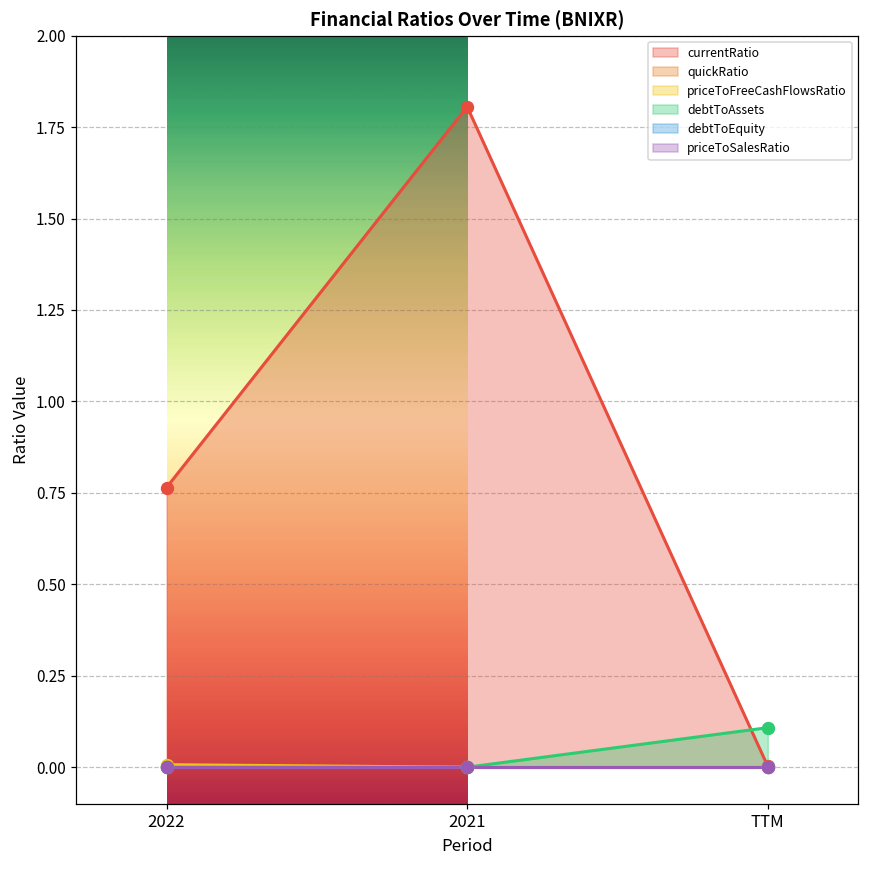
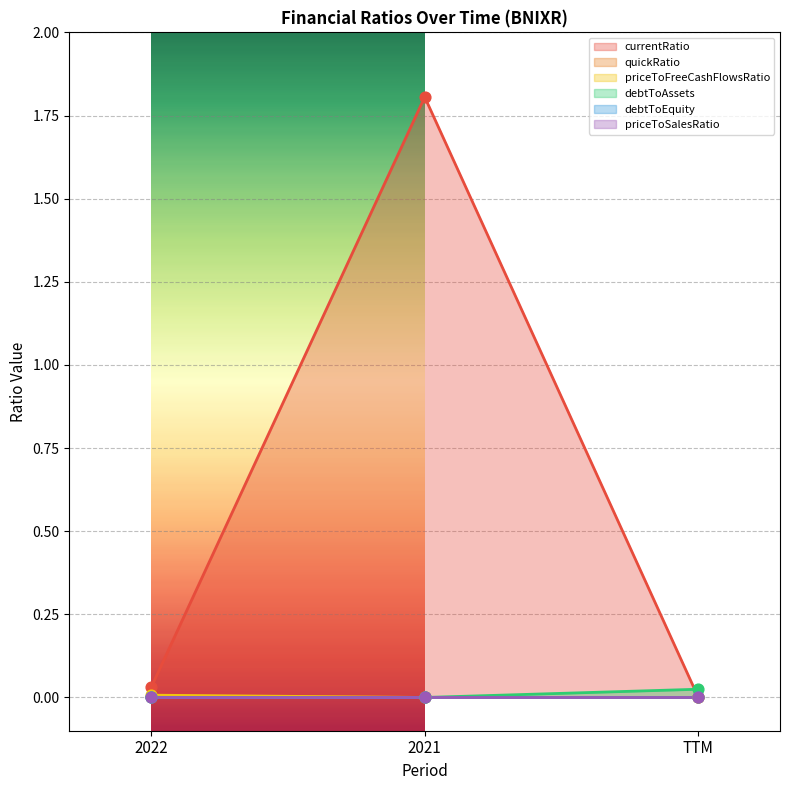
currentRatio, 2022: 0.76 -> 0.03
debtToAssets, TTM: 0.11 -> 0.02
